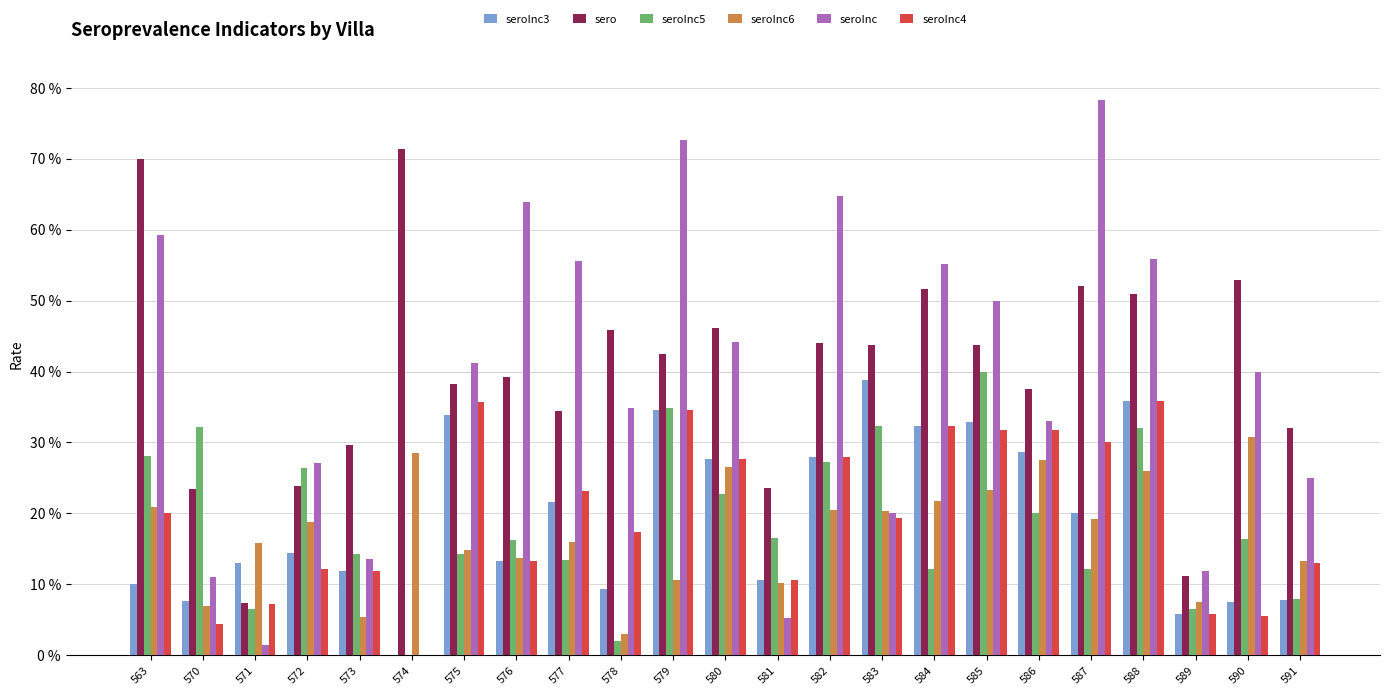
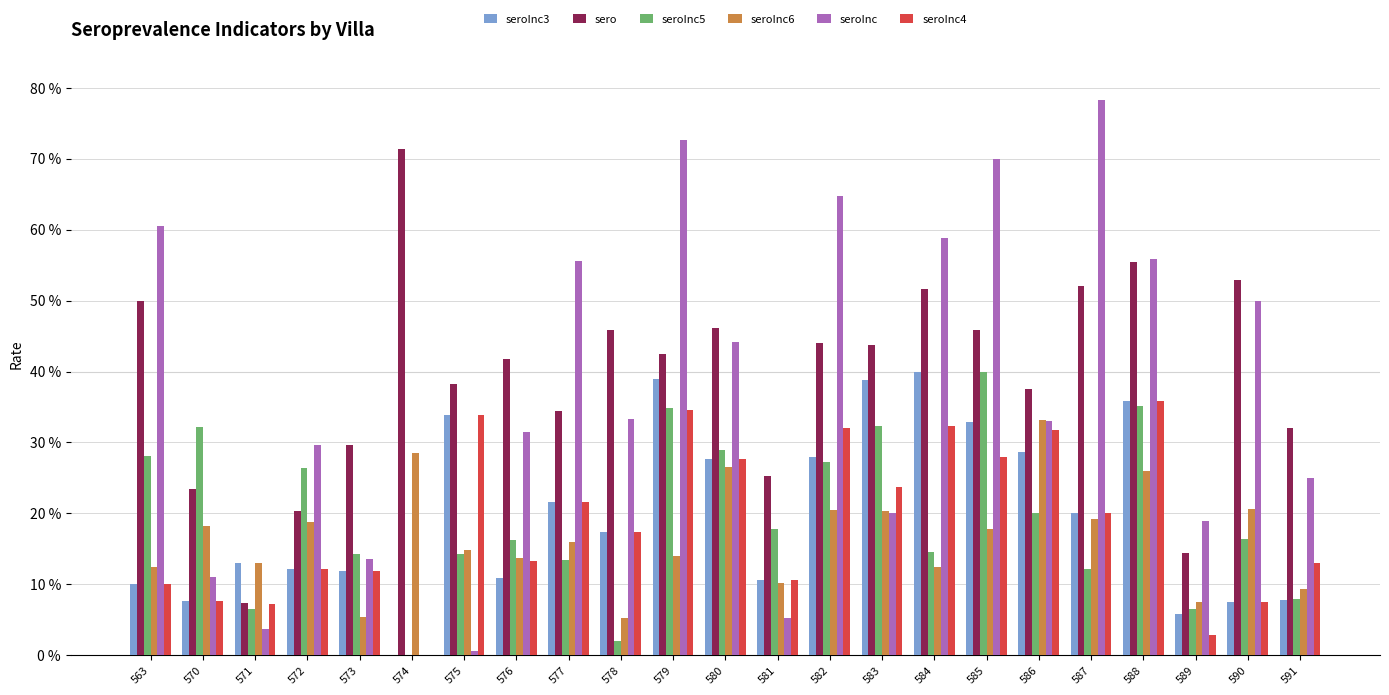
sero, 563: 70 % -> 50 %
seroInc6, 563: 21 % -> 12 %
seroInc, 563: 59 % -> 61 %
seroInc4, 563: 20 % -> 10 %
seroInc6, 570: 7 % -> 18 %
seroInc4, 570: 4 % -> 8 %
seroInc6, 571: 16 % -> 13 %
seroInc, 571: 1 % -> 4 %
seroInc3, 572: 14 % -> 12 %
sero, 572: 24 % -> 20 %
seroInc, 572: 27 % -> 30 %
seroInc, 575: 41 % -> 1 %
seroInc4, 575: 36 % -> 34 %
seroInc3, 576: 13 % -> 11 %
sero, 576: 39 % -> 42 %
seroInc, 576: 64 % -> 32 %
seroInc4, 577: 23 % -> 22 %
seroInc3, 578: 9 % -> 17 %
seroInc6, 578: 3 % -> 5 %
seroInc, 578: 35 % -> 33 %
seroInc3, 579: 35 % -> 39 %
seroInc6, 579: 11 % -> 14 %
seroInc5, 580: 23 % -> 29 %
sero, 581: 24 % -> 25 %
seroInc5, 581: 17 % -> 18 %
seroInc4, 582: 28 % -> 32 %
seroInc4, 583: 19 % -> 24 %
seroInc3, 584: 32 % -> 40 %
seroInc5, 584: 12 % -> 15 %
seroInc6, 584: 22 % -> 13 %
seroInc, 584: 55 % -> 59 %
sero, 585: 44 % -> 46 %
seroInc6, 585: 23 % -> 18 %
seroInc, 585: 50 % -> 70 %
seroInc4, 585: 32 % -> 28 %
seroInc6, 586: 28 % -> 33 %
seroInc4, 587: 30 % -> 20 %
sero, 588: 51 % -> 55 %
seroInc5, 588: 32 % -> 35 %
sero, 589: 11 % -> 14 %
seroInc, 589: 12 % -> 19 %
seroInc4, 589: 6 % -> 3 %
seroInc6, 590: 31 % -> 21 %
seroInc, 590: 40 % -> 50 %
seroInc4, 590: 5 % -> 7 %
seroInc6, 591: 13 % -> 9 %
